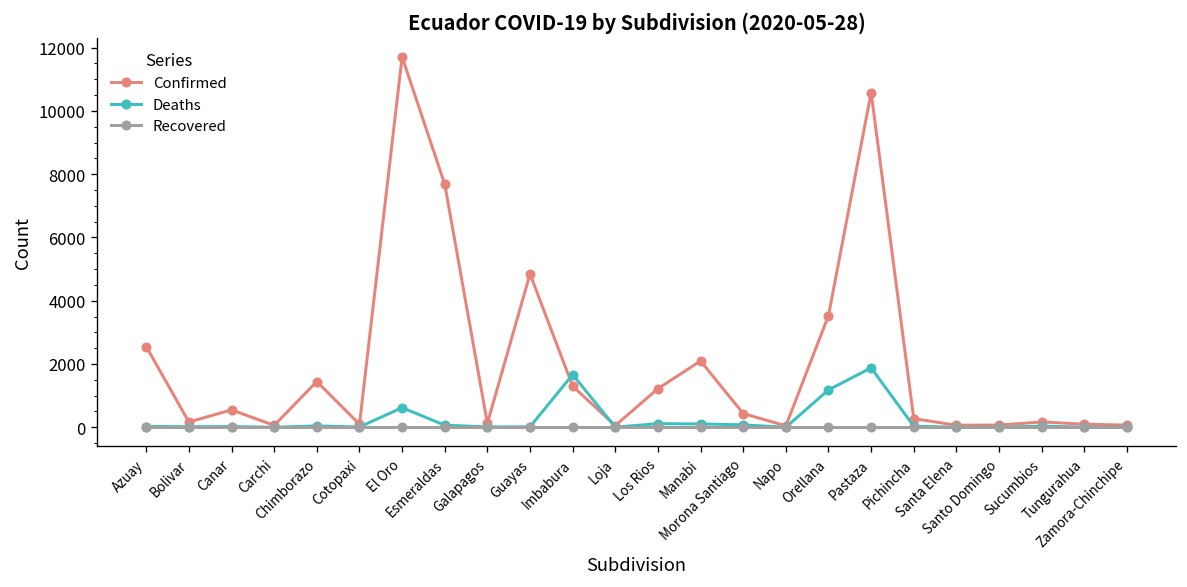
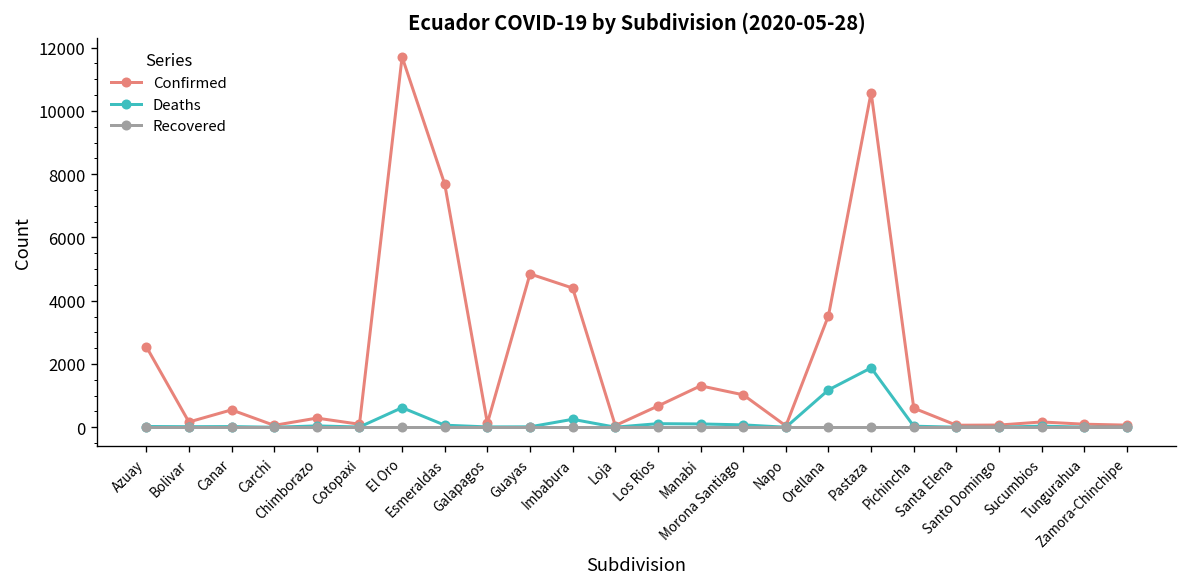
Confirmed, Chimborazo: 1400 -> 300
Confirmed, Imbabura: 1300 -> 4400
Deaths, Imbabura: 1700 -> 300
Confirmed, Los Rios: 1200 -> 700
Confirmed, Manabi: 2100 -> 1300
Confirmed, Morona Santiago: 400 -> 1000
Confirmed, Pichincha: 300 -> 600
